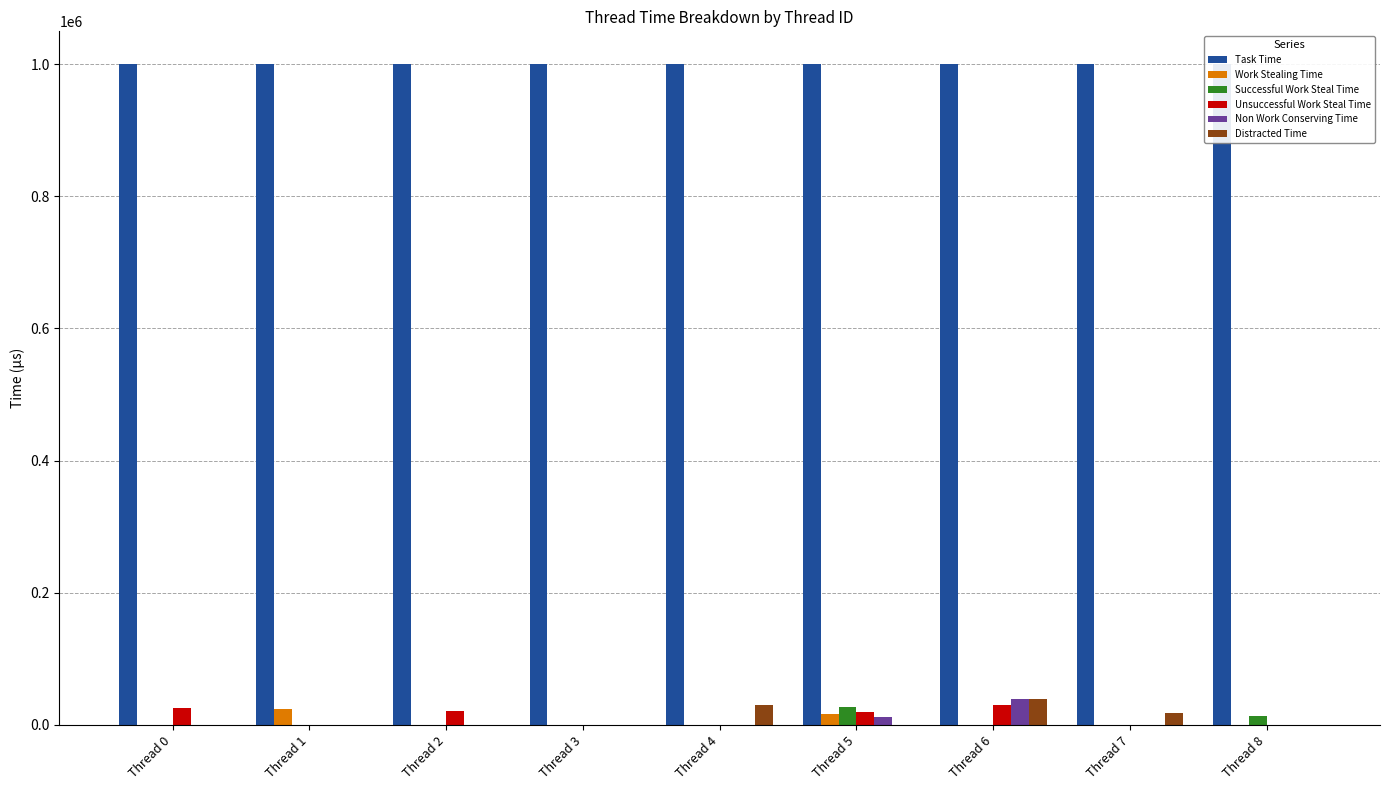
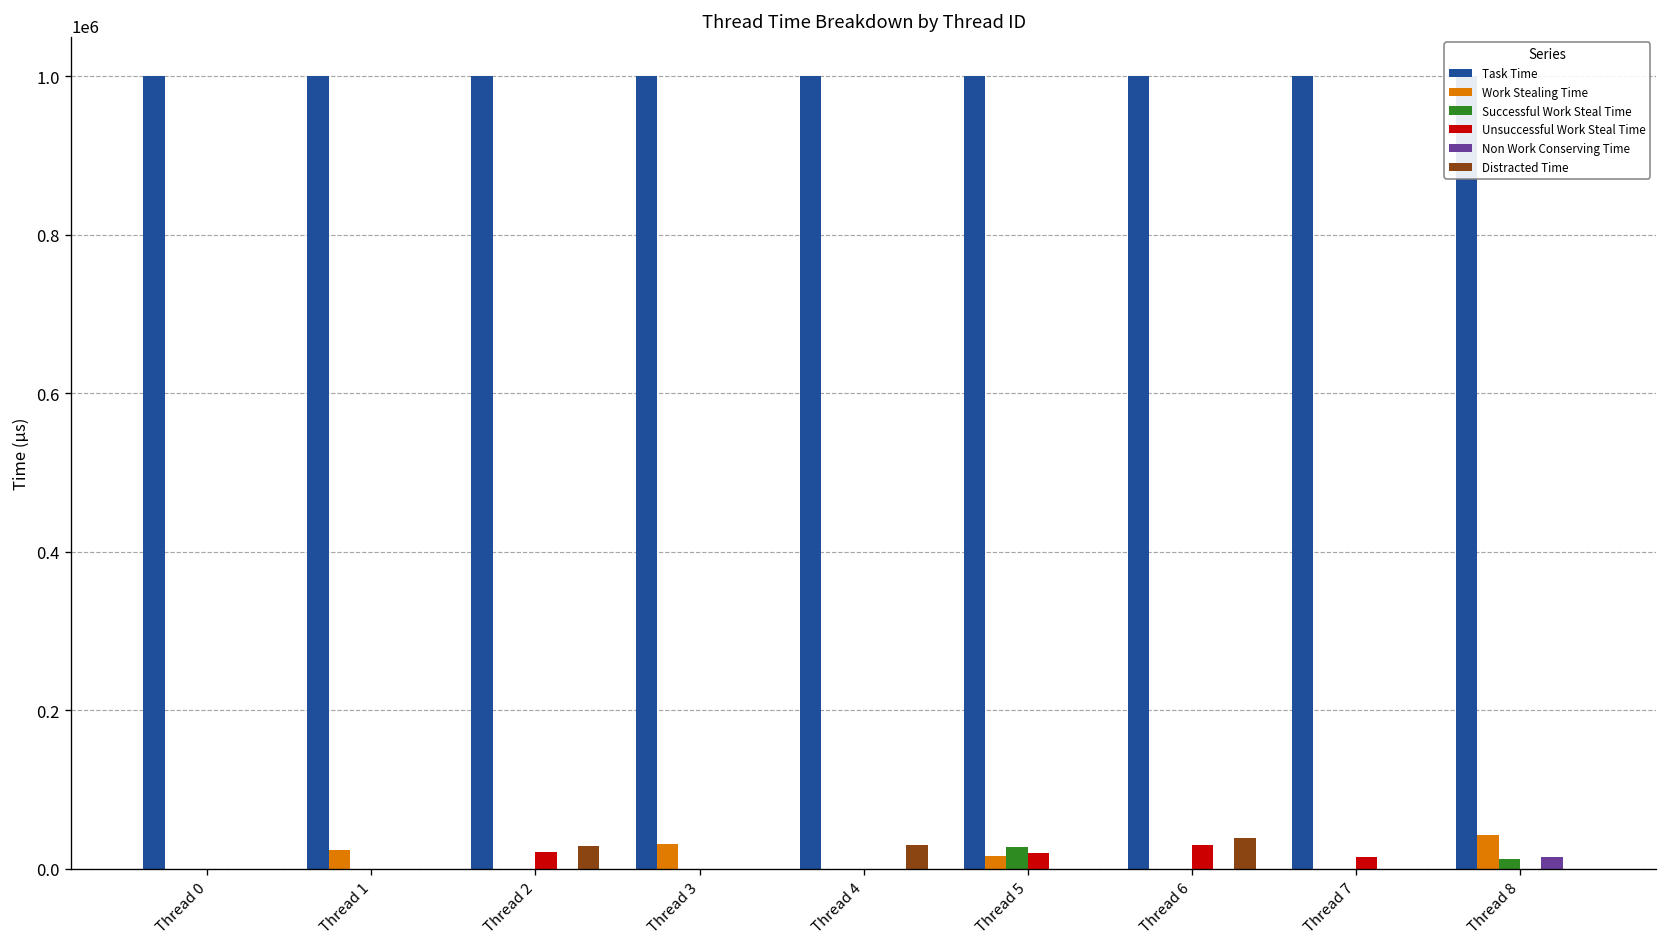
Unsuccessful Work Steal Time, Thread 0: 30000 -> 0
Distracted Time, Thread 2: 0 -> 30000
Work Stealing Time, Thread 3: 0 -> 30000
Non Work Conserving Time, Thread 5: 10000 -> 0
Non Work Conserving Time, Thread 6: 40000 -> 0
Unsuccessful Work Steal Time, Thread 7: 0 -> 20000
Distracted Time, Thread 7: 20000 -> 0
Work Stealing Time, Thread 8: 0 -> 40000
Non Work Conserving Time, Thread 8: 0 -> 20000
